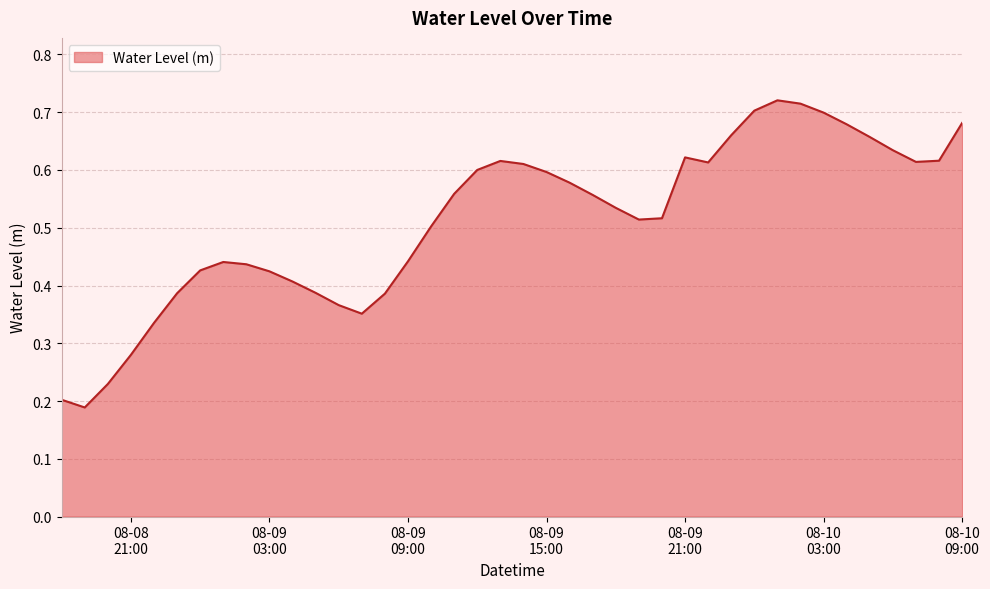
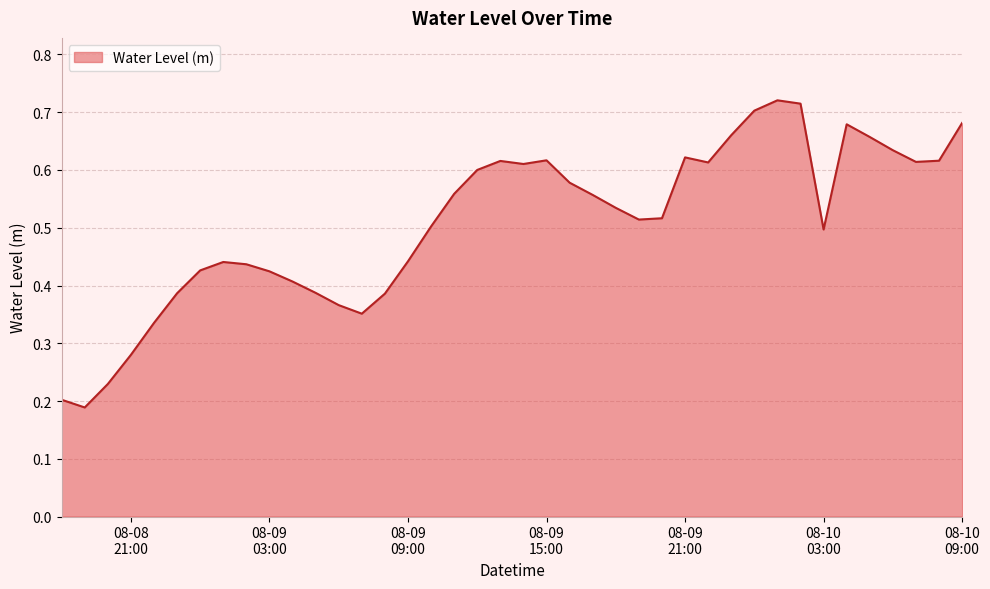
08-09 15:00: 0.60 -> 0.62
08-10 03:00: 0.70 -> 0.50
